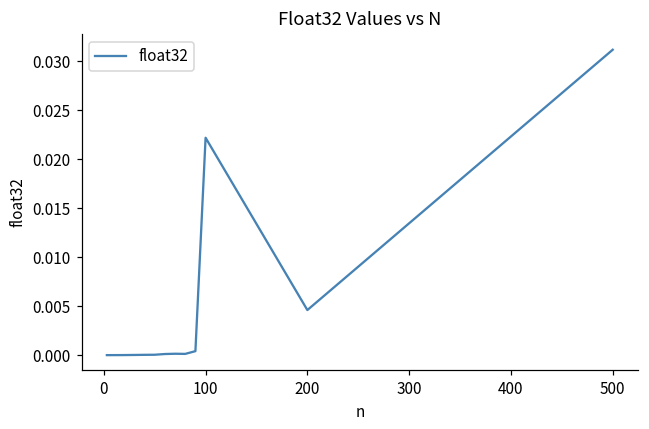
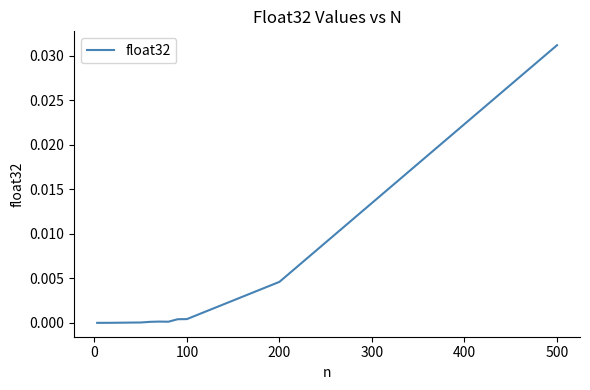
100: 0.022 -> 0.000
